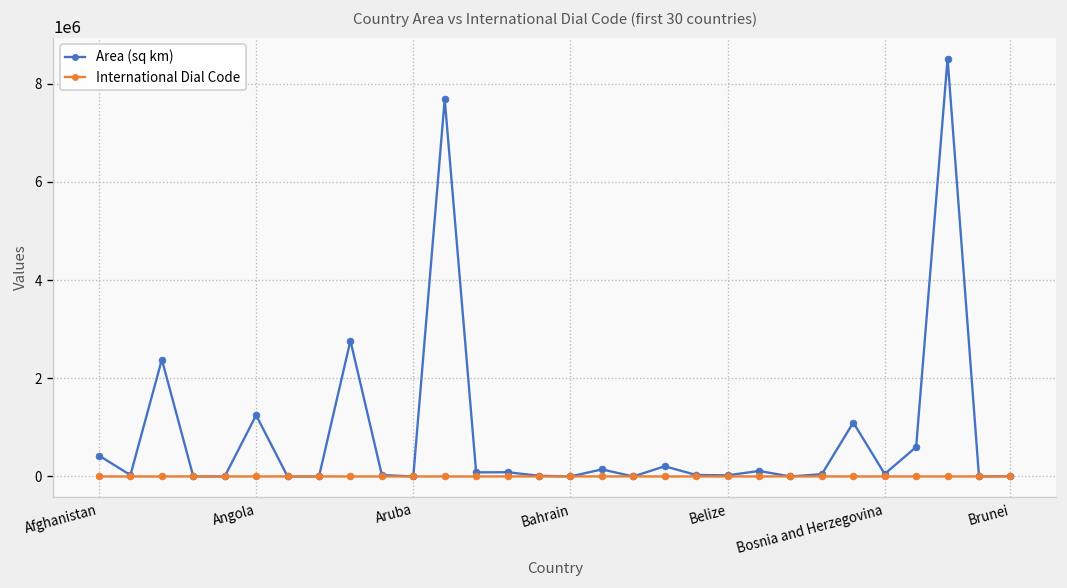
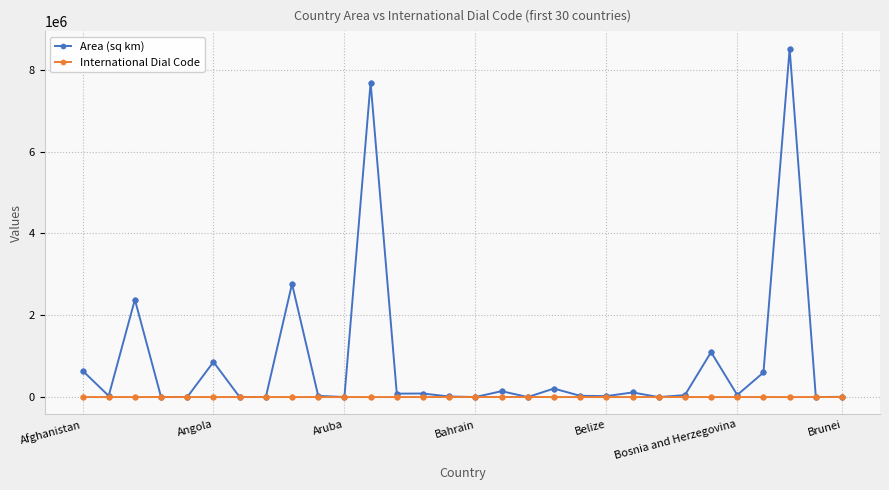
Area (sq km), Afghanistan: 400000 -> 600000
Area (sq km), Angola: 1200000 -> 900000
